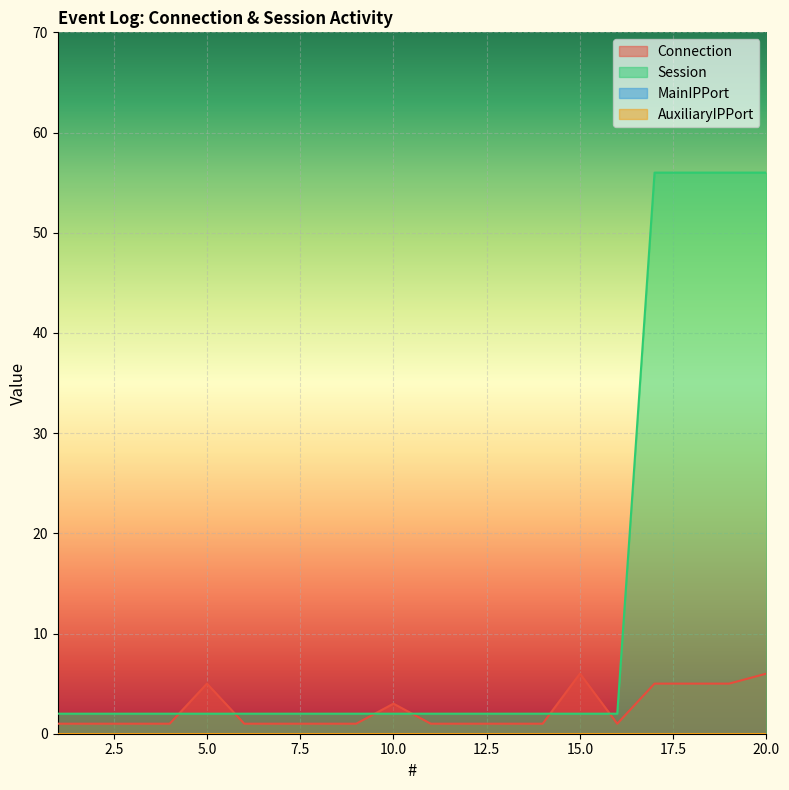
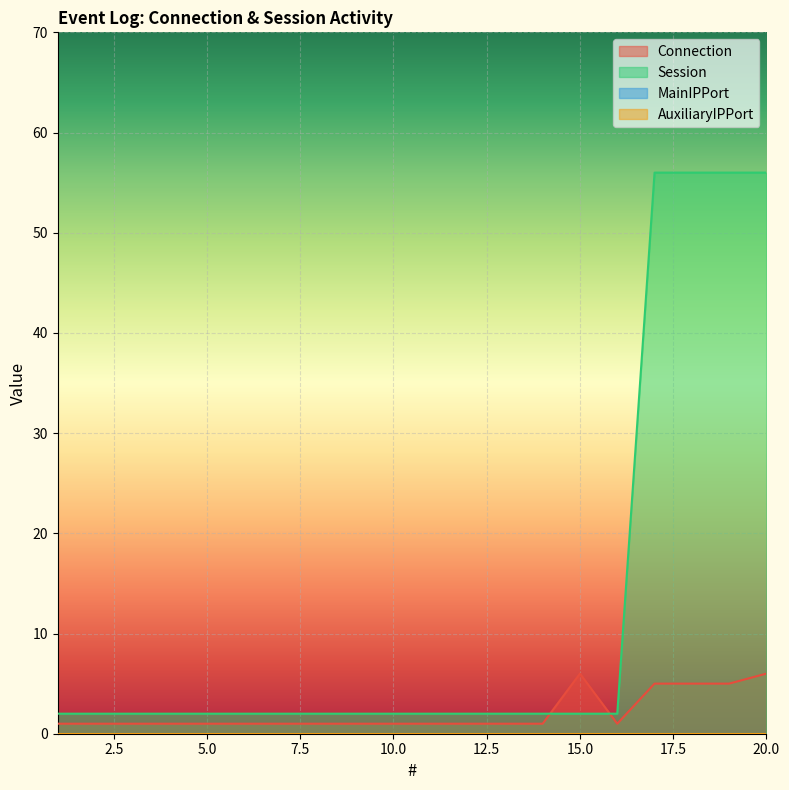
Connection, 5.0: 5 -> 1
Connection, 10.0: 3 -> 1
